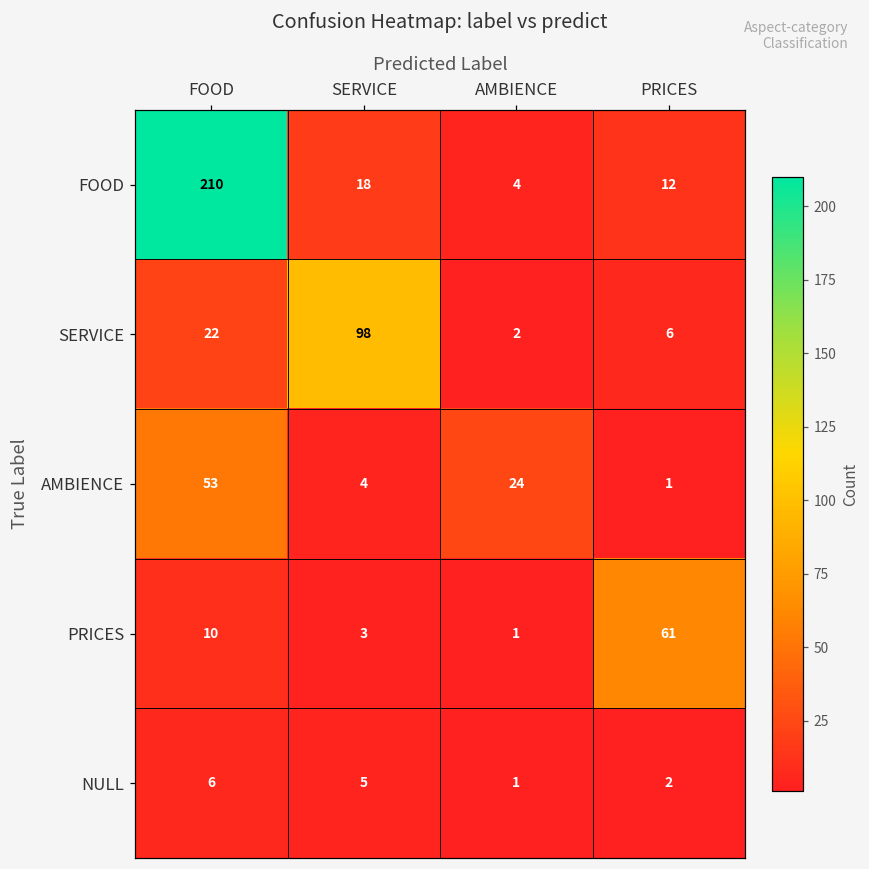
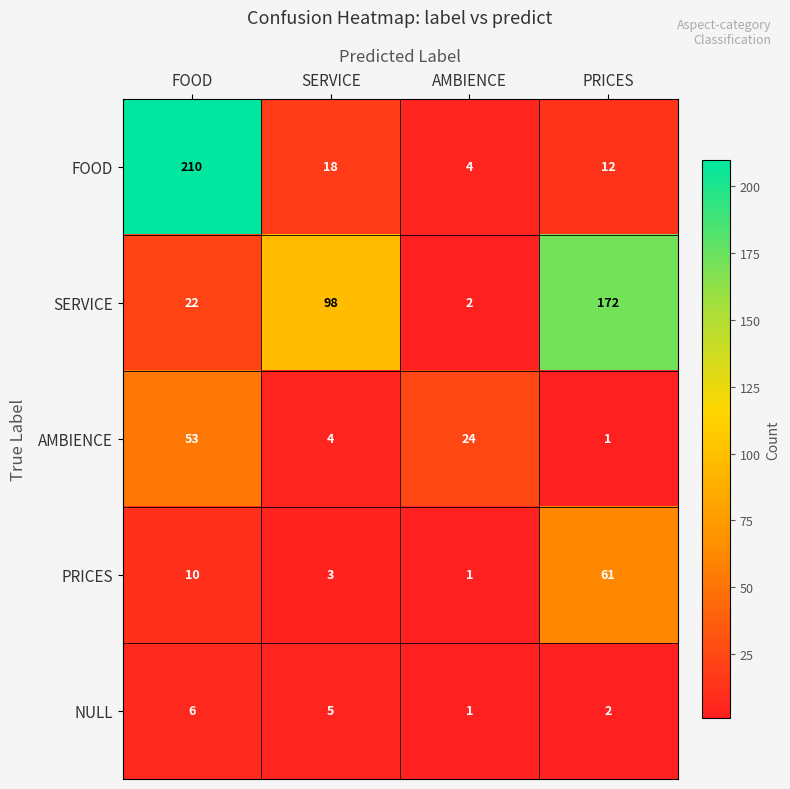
SERVICE, PRICES: 6 -> 172
